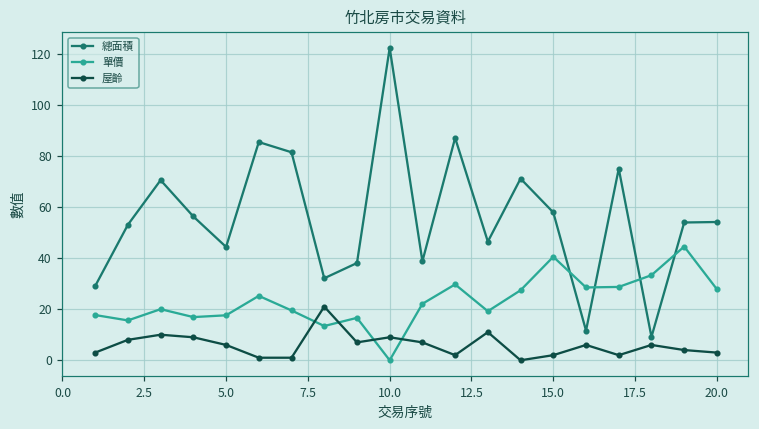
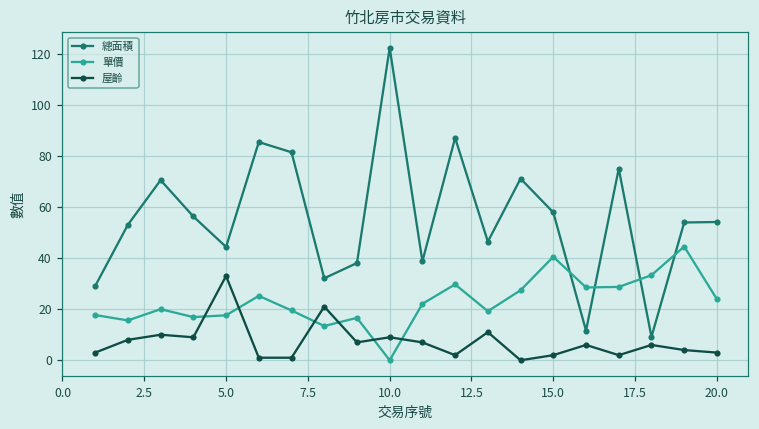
屋齡, 5.0: 6 -> 33
單價, 20.0: 28 -> 24
